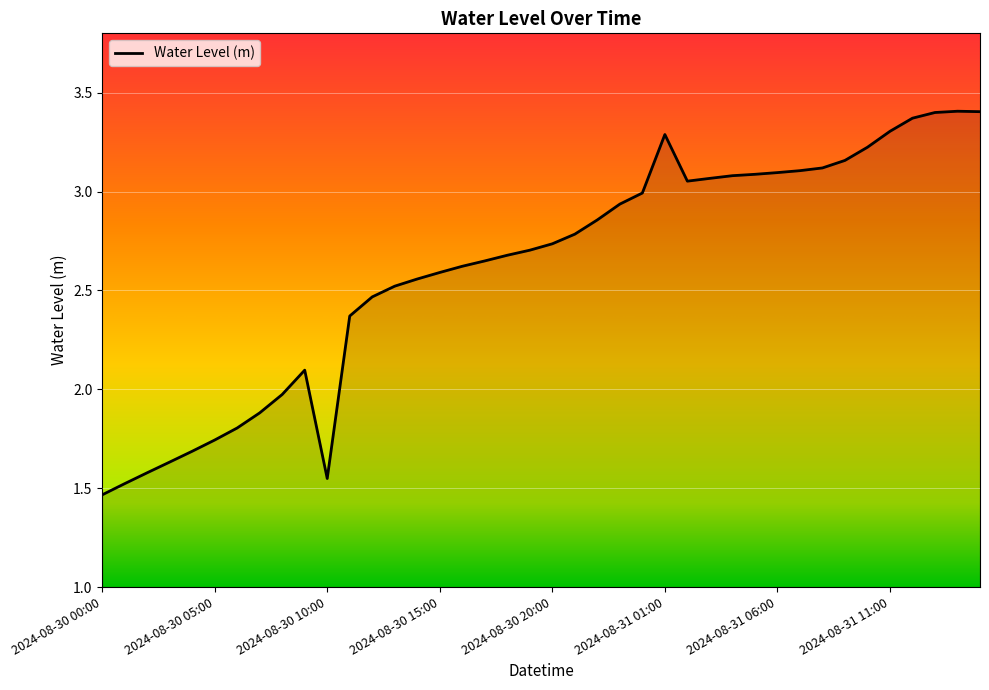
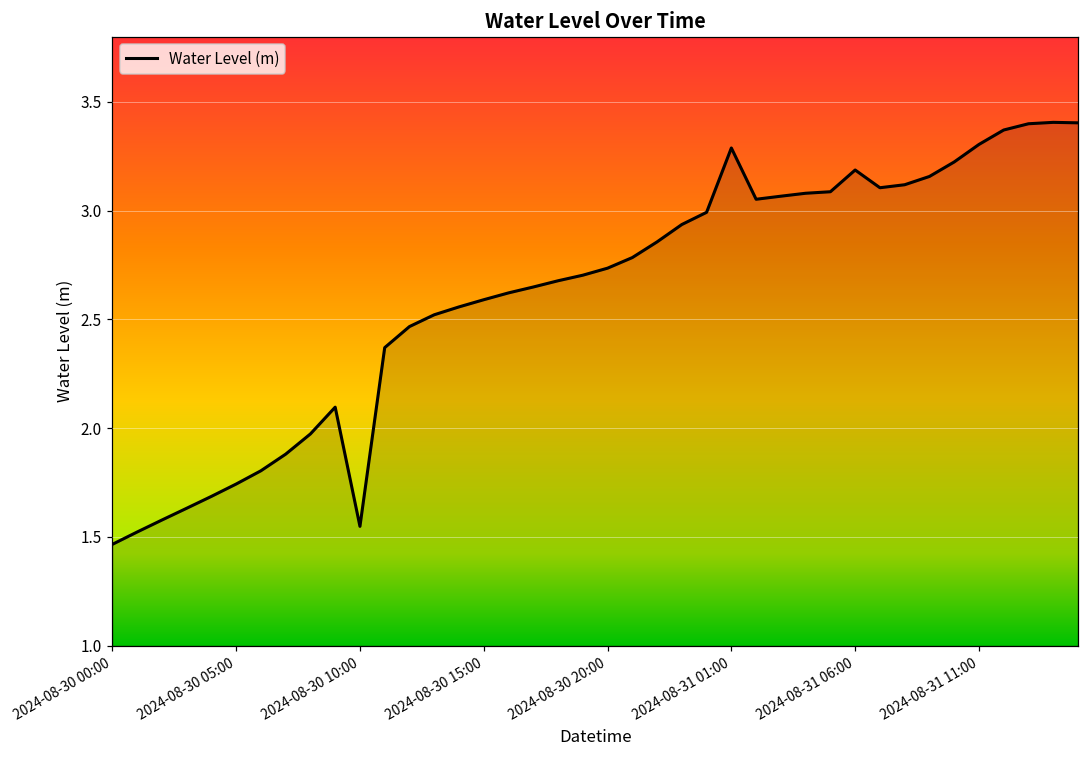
2024-08-31 06:00: 3.10 -> 3.19
